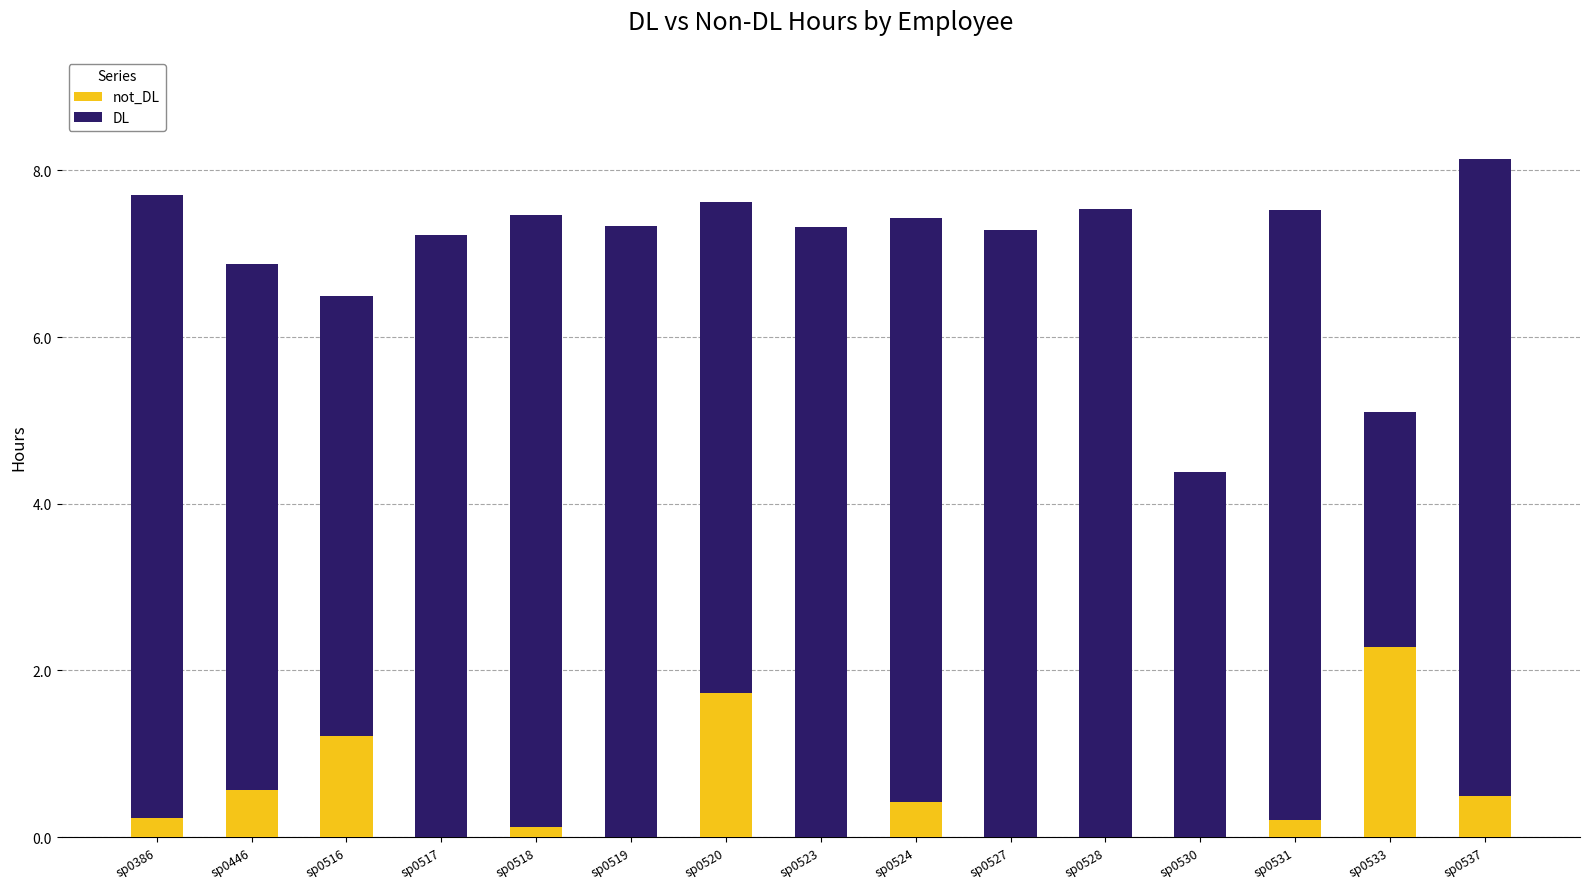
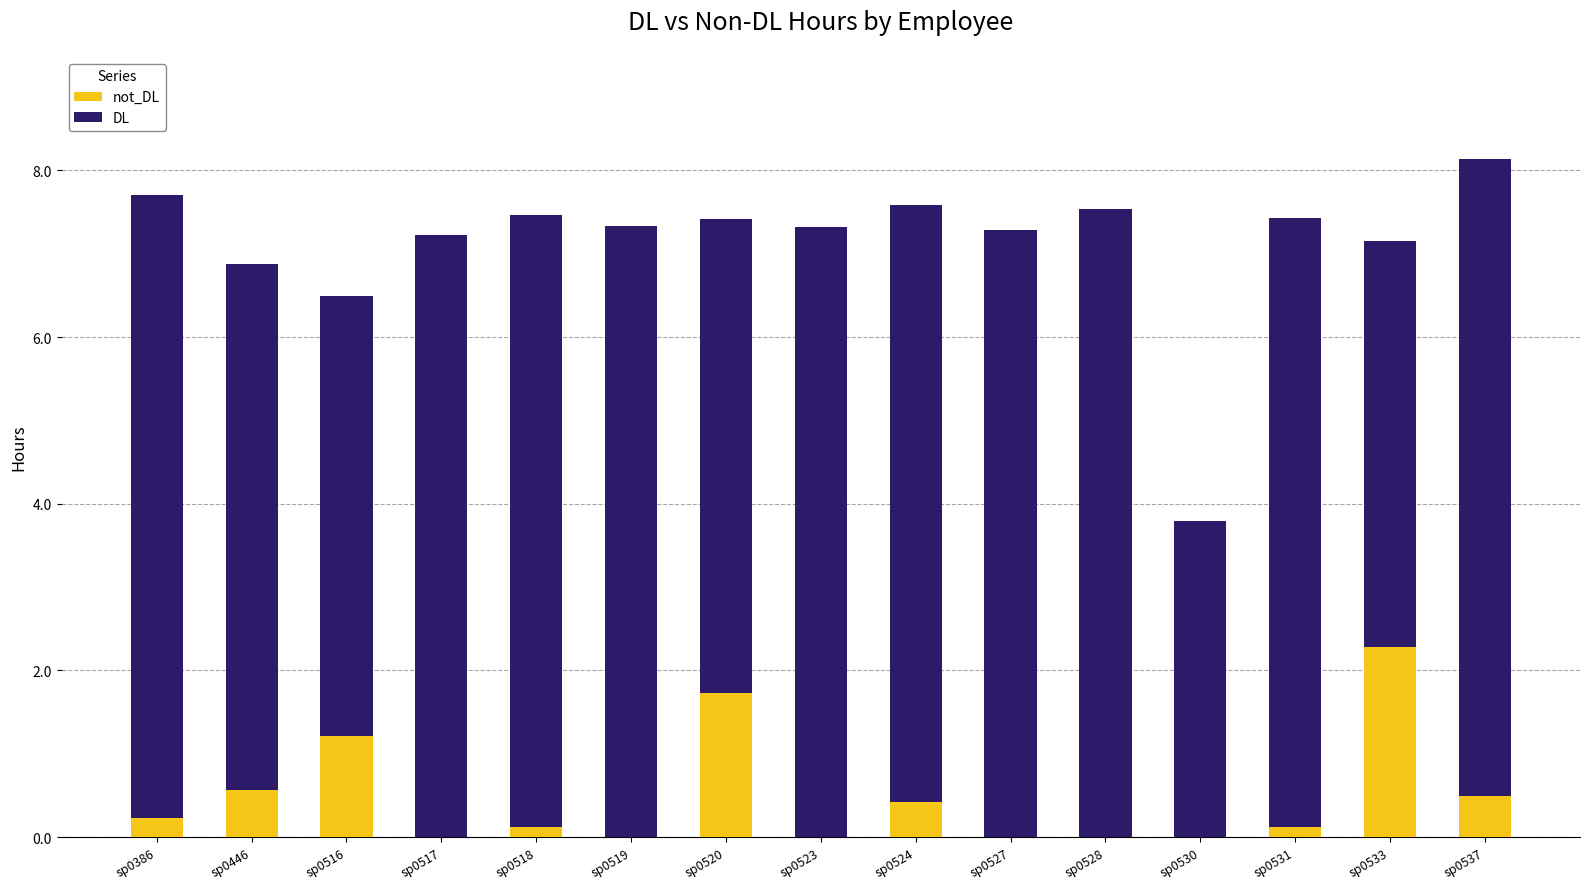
DL, sp0520: 5.9 -> 5.7
DL, sp0524: 7.0 -> 7.2
DL, sp0530: 4.4 -> 3.8
not_DL, sp0531: 0.2 -> 0.1
DL, sp0533: 2.8 -> 4.9
